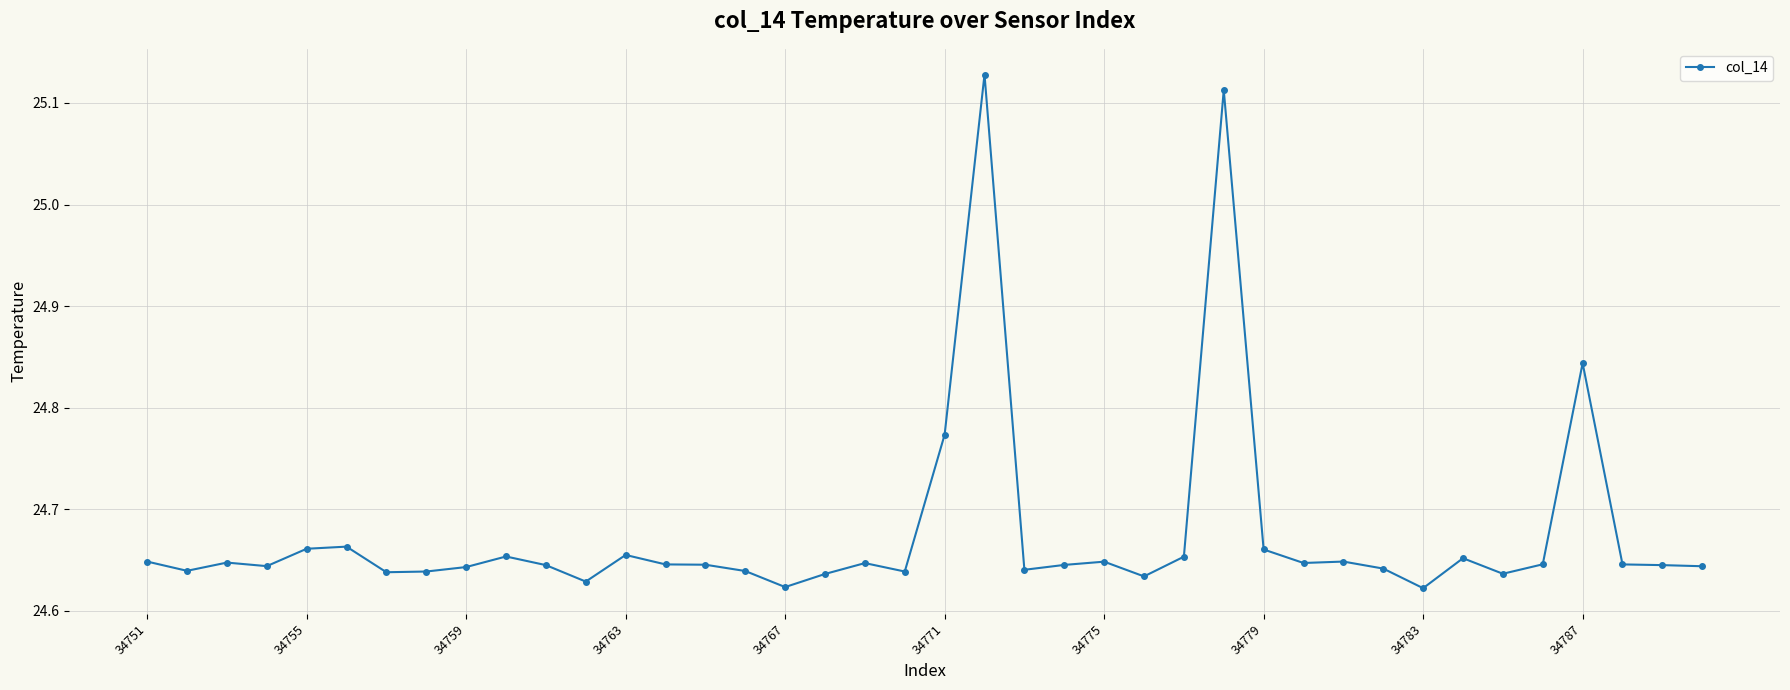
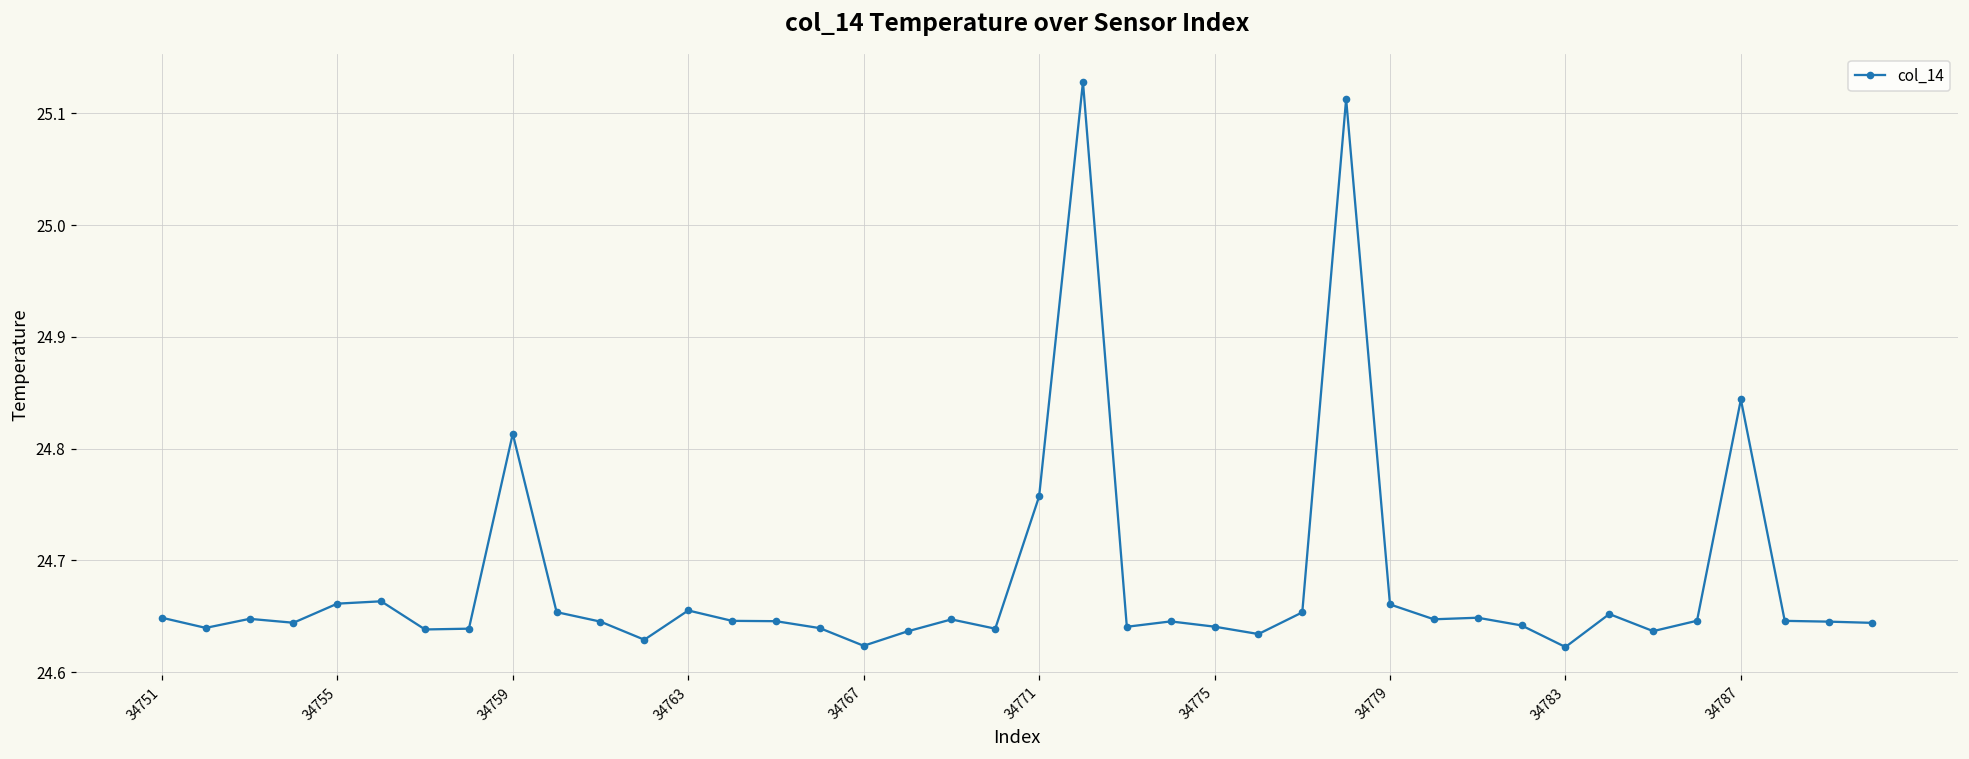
34759: 24.643 -> 24.813
34771: 24.774 -> 24.757
34775: 24.649 -> 24.641
